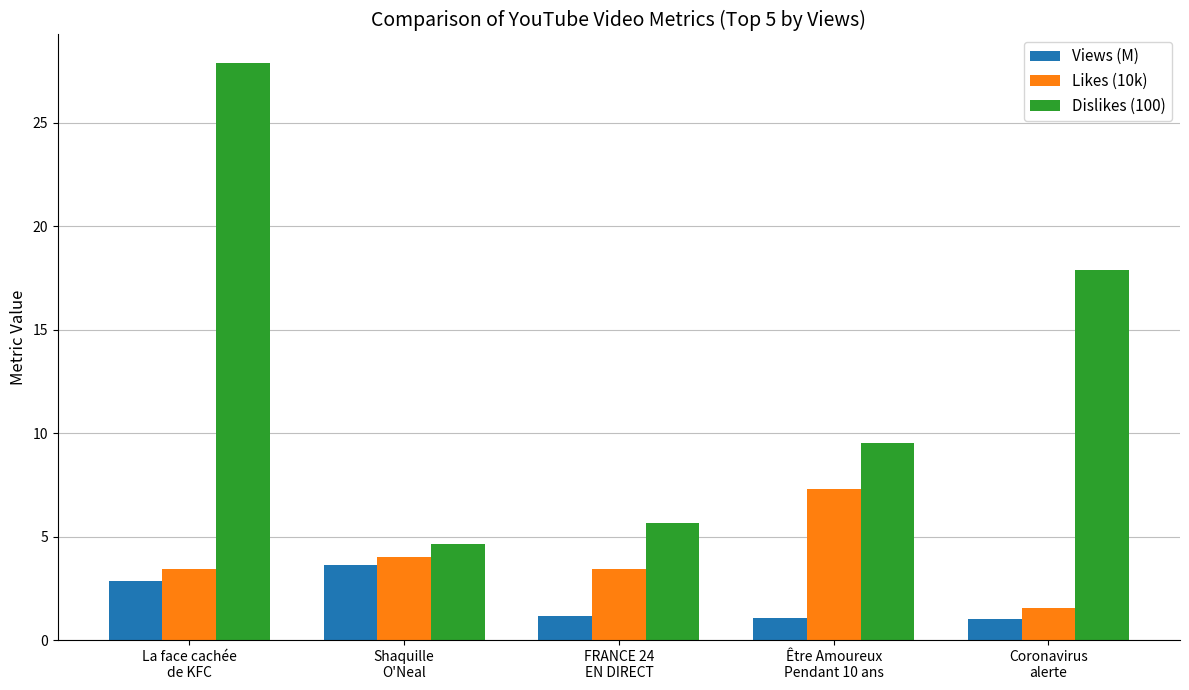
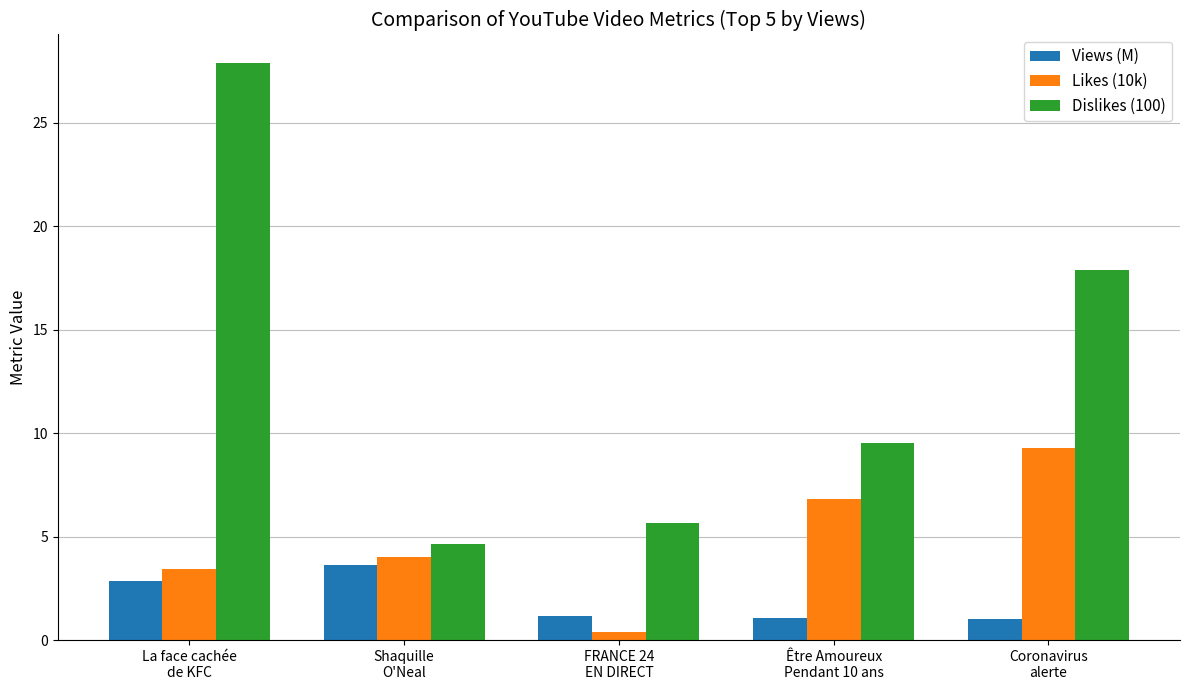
Likes (10k), FRANCE 24 EN DIRECT: 3.4 -> 0.4
Likes (10k), Être Amoureux Pendant 10 ans: 7.3 -> 6.8
Likes (10k), Coronavirus alerte: 1.6 -> 9.3
